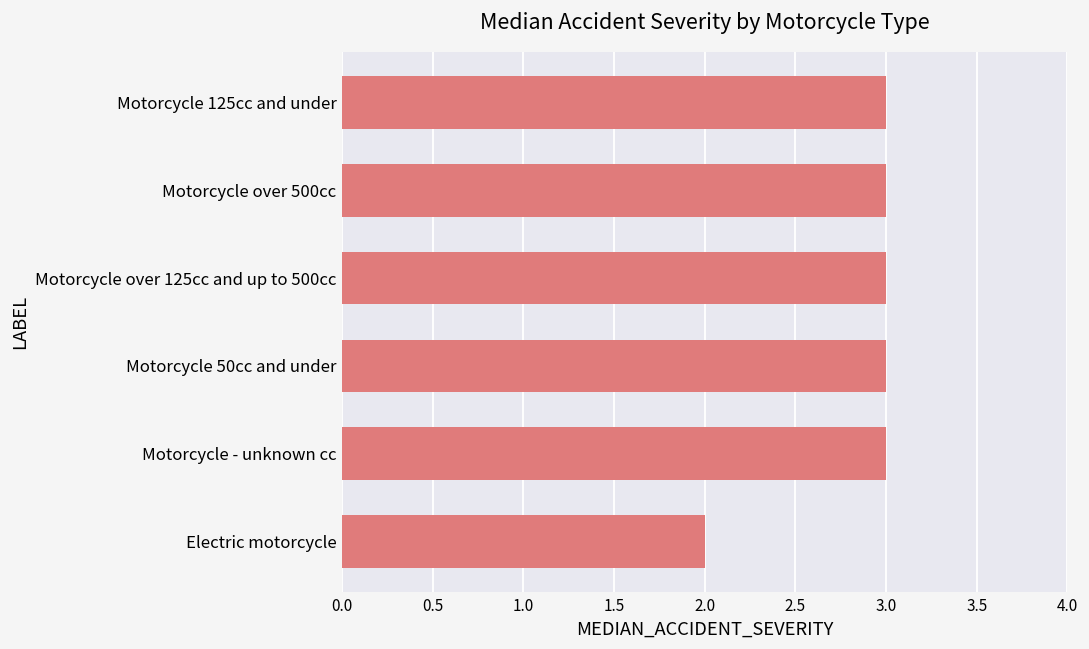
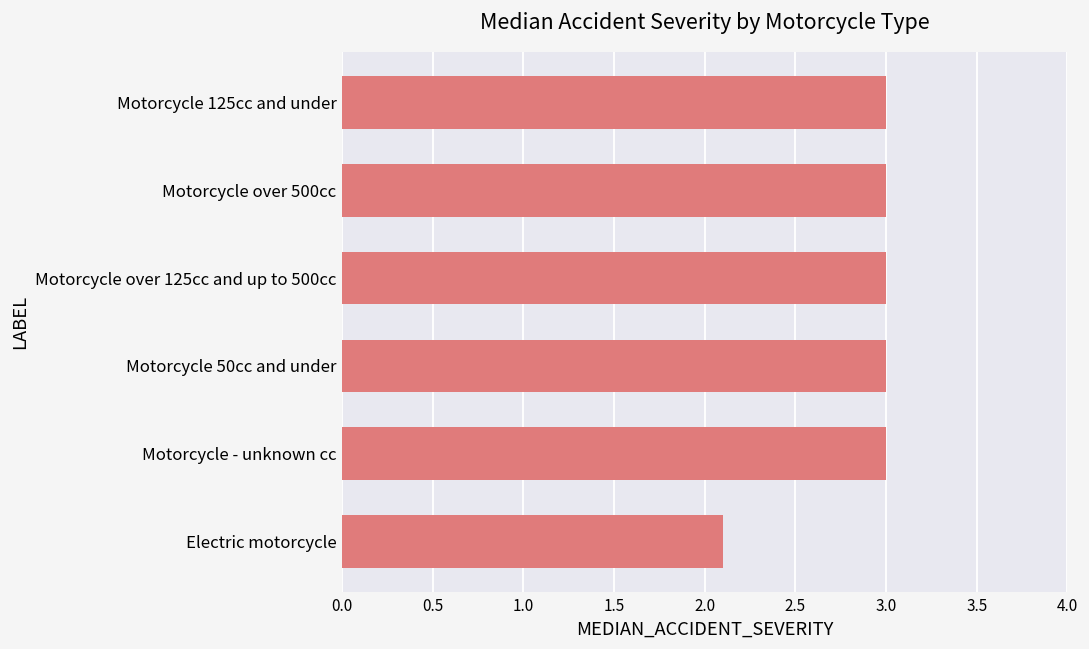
Electric motorcycle: 2.0 -> 2.1
